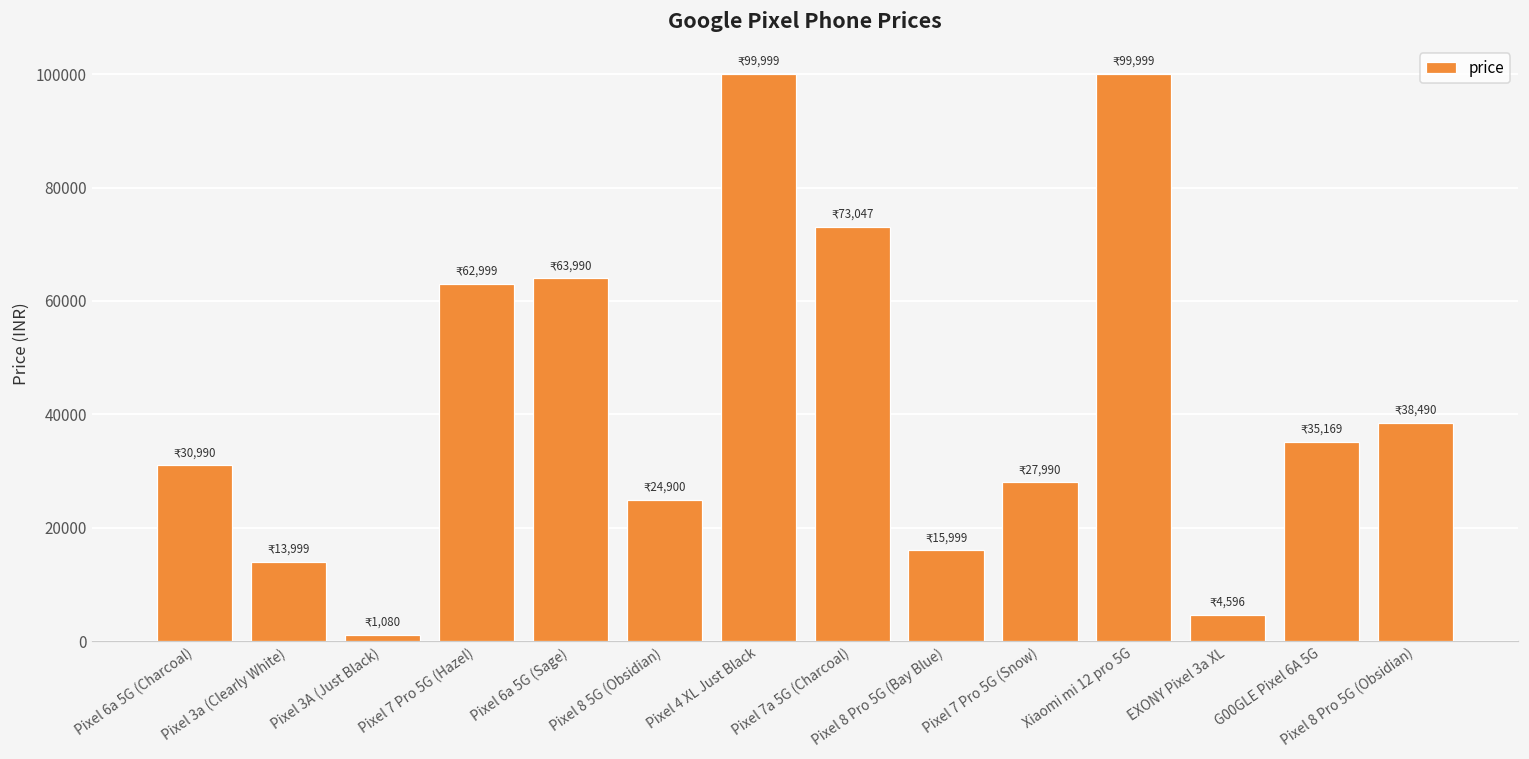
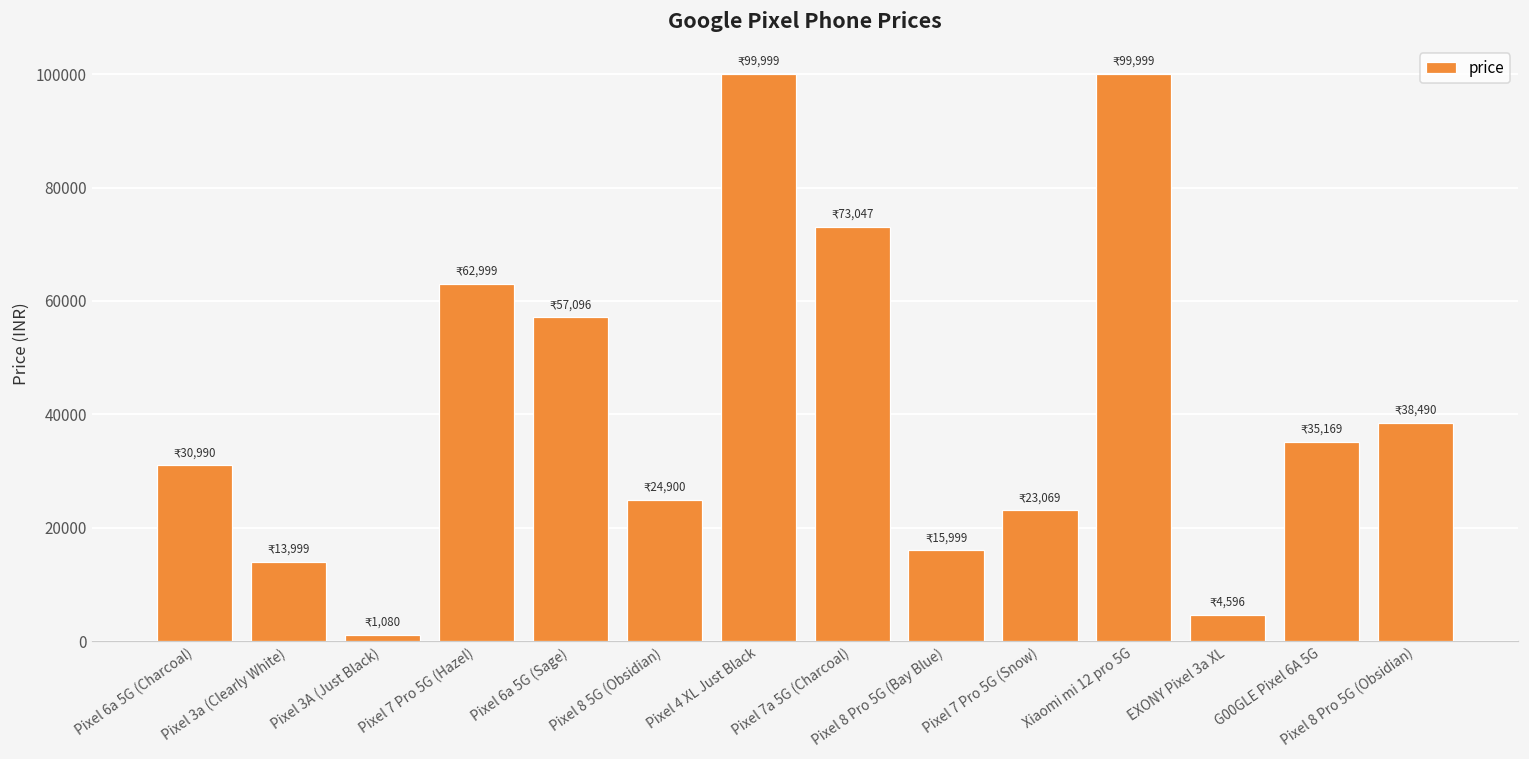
Pixel 6a 5G (Sage): 63,990 -> 57,096
Pixel 7 Pro 5G (Snow): 27,990 -> 23,069
